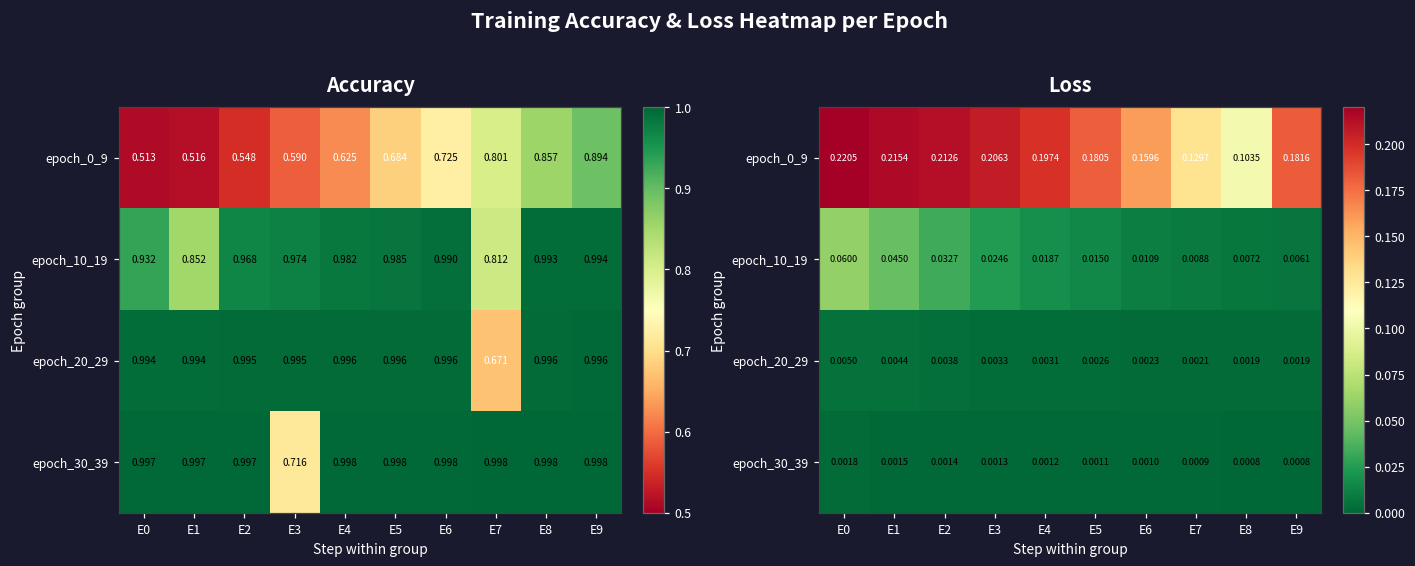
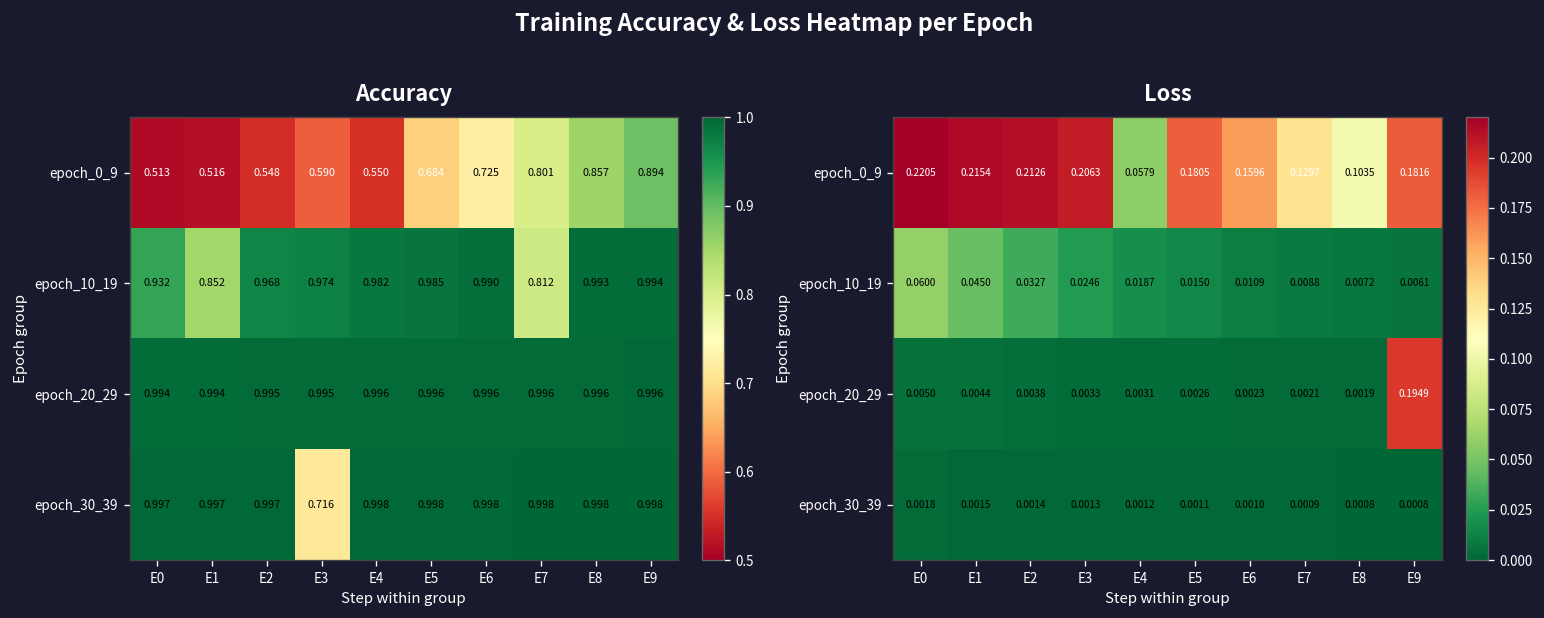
Accuracy, epoch_0_9, E4: 0.625 -> 0.550
Accuracy, epoch_20_29, E7: 0.671 -> 0.996
Loss, epoch_0_9, E4: 0.1974 -> 0.0579
Loss, epoch_20_29, E9: 0.0019 -> 0.1949
